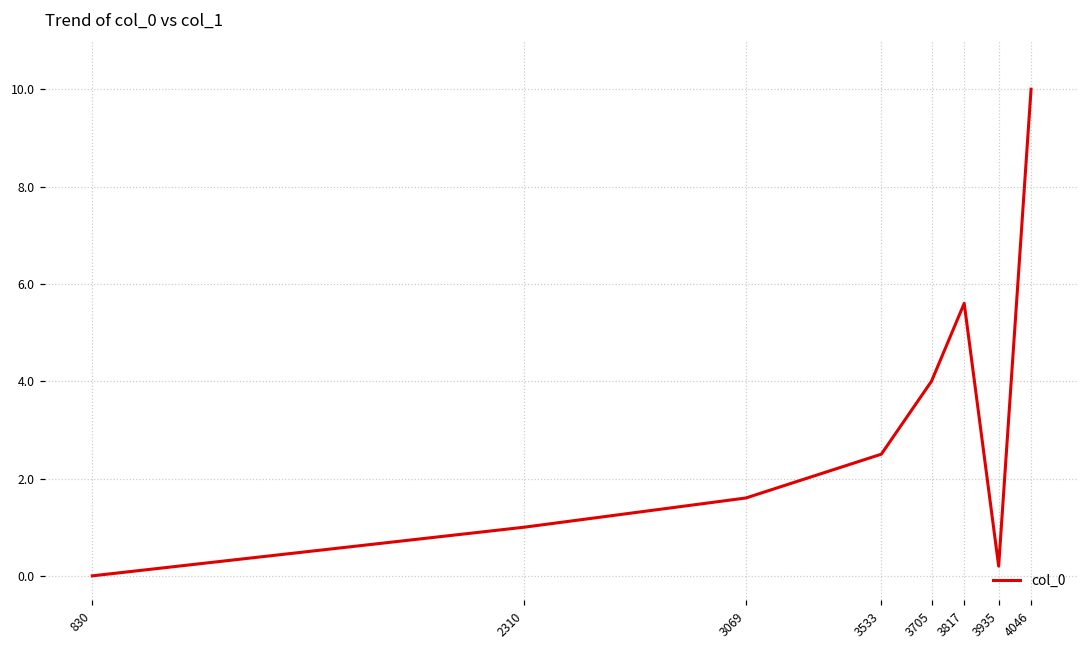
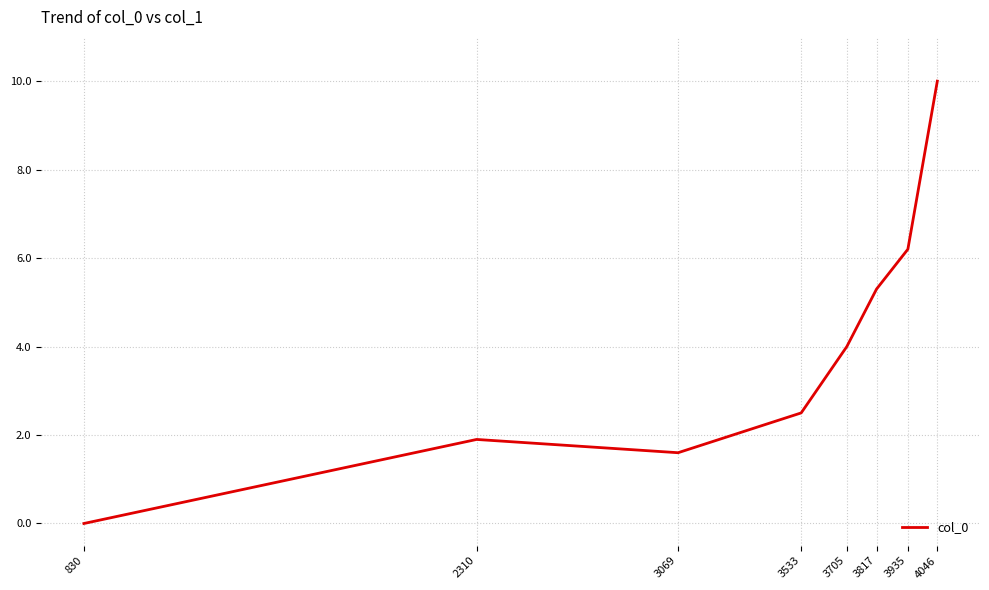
2310: 1.0 -> 1.9
3817: 5.6 -> 5.3
3935: 0.2 -> 6.2
